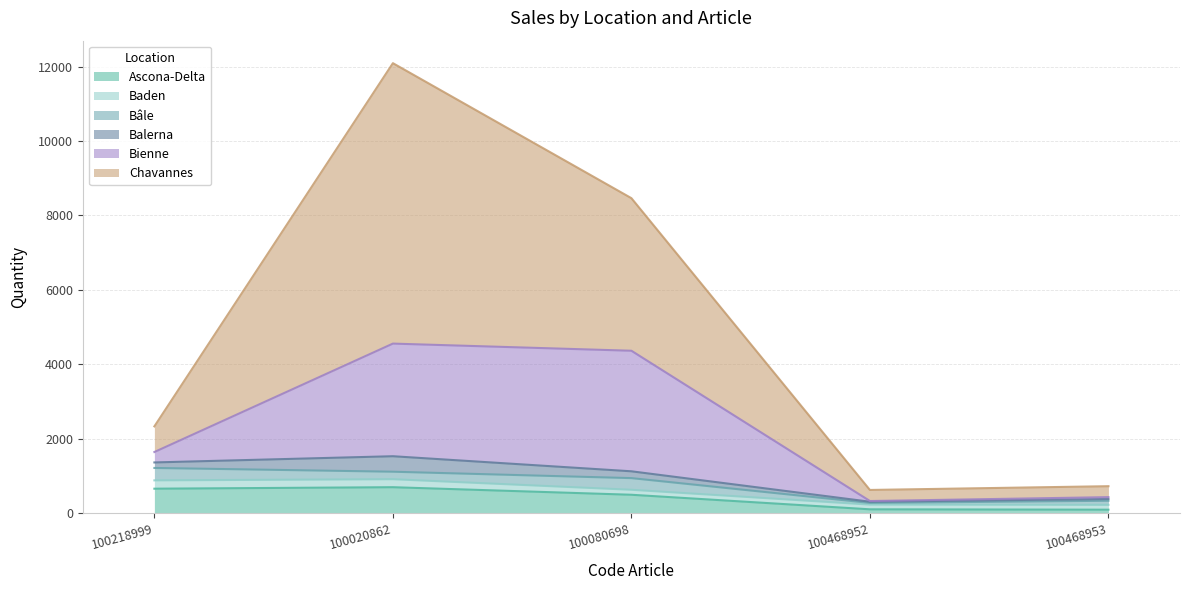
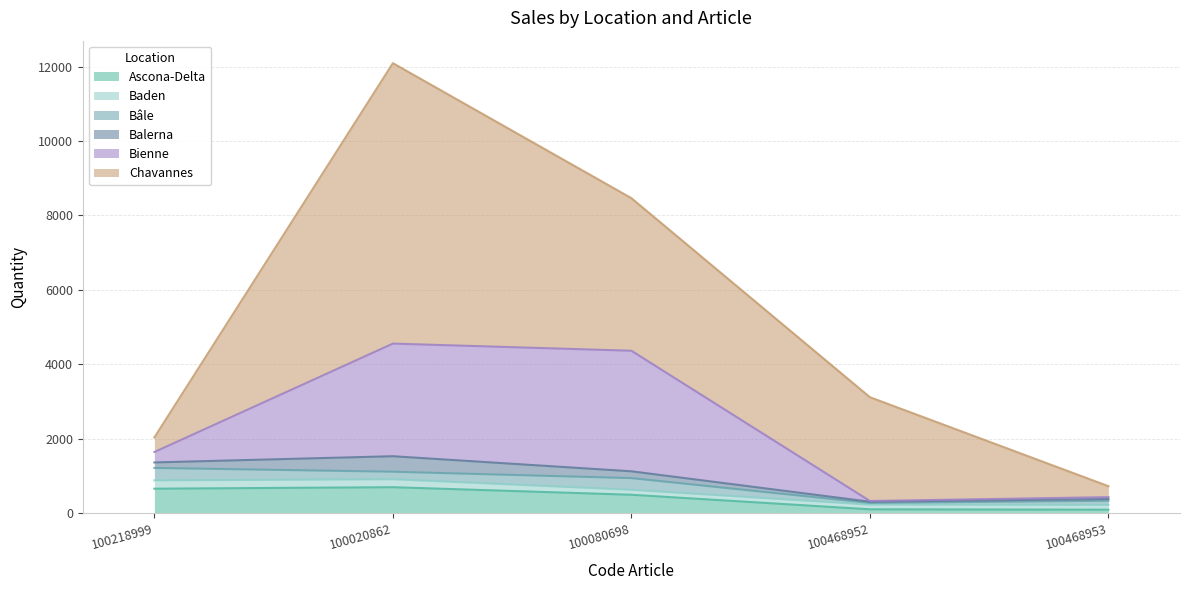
Chavannes, 100218999: 700 -> 400
Chavannes, 100468952: 300 -> 2800
